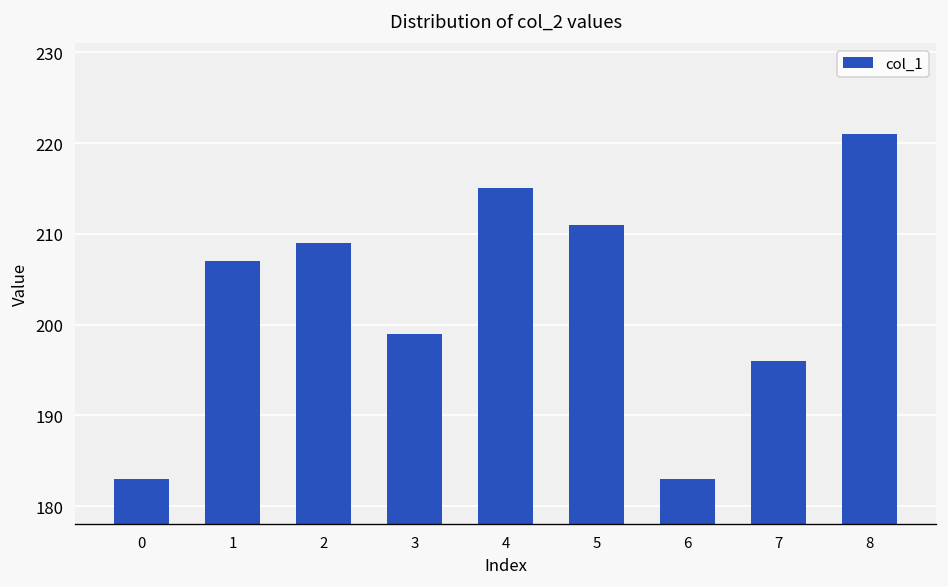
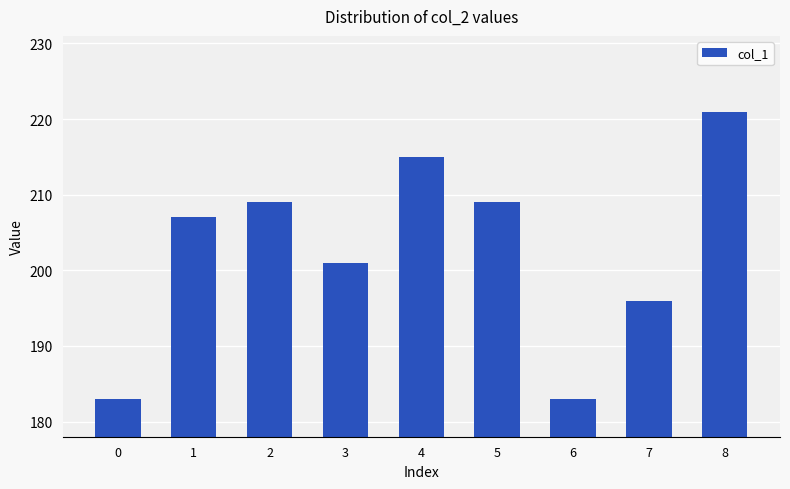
3: 199 -> 201
5: 211 -> 209
